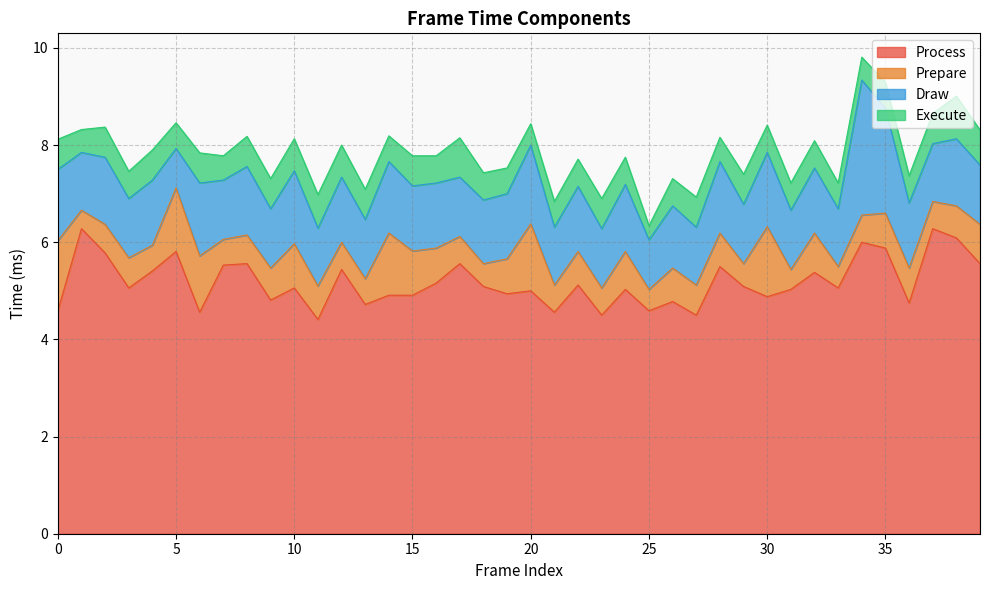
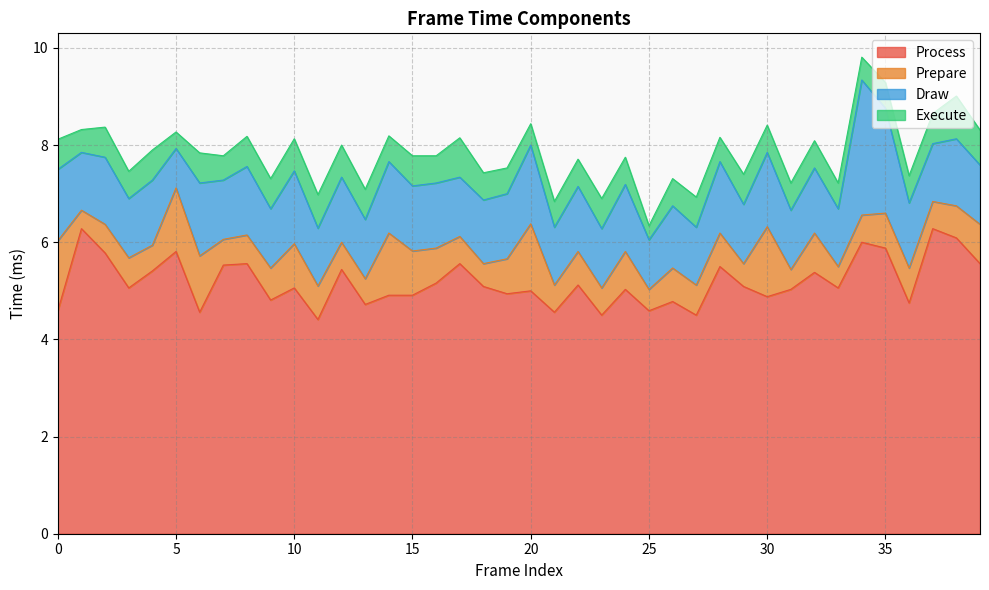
Execute, 5: 0.5 -> 0.3
